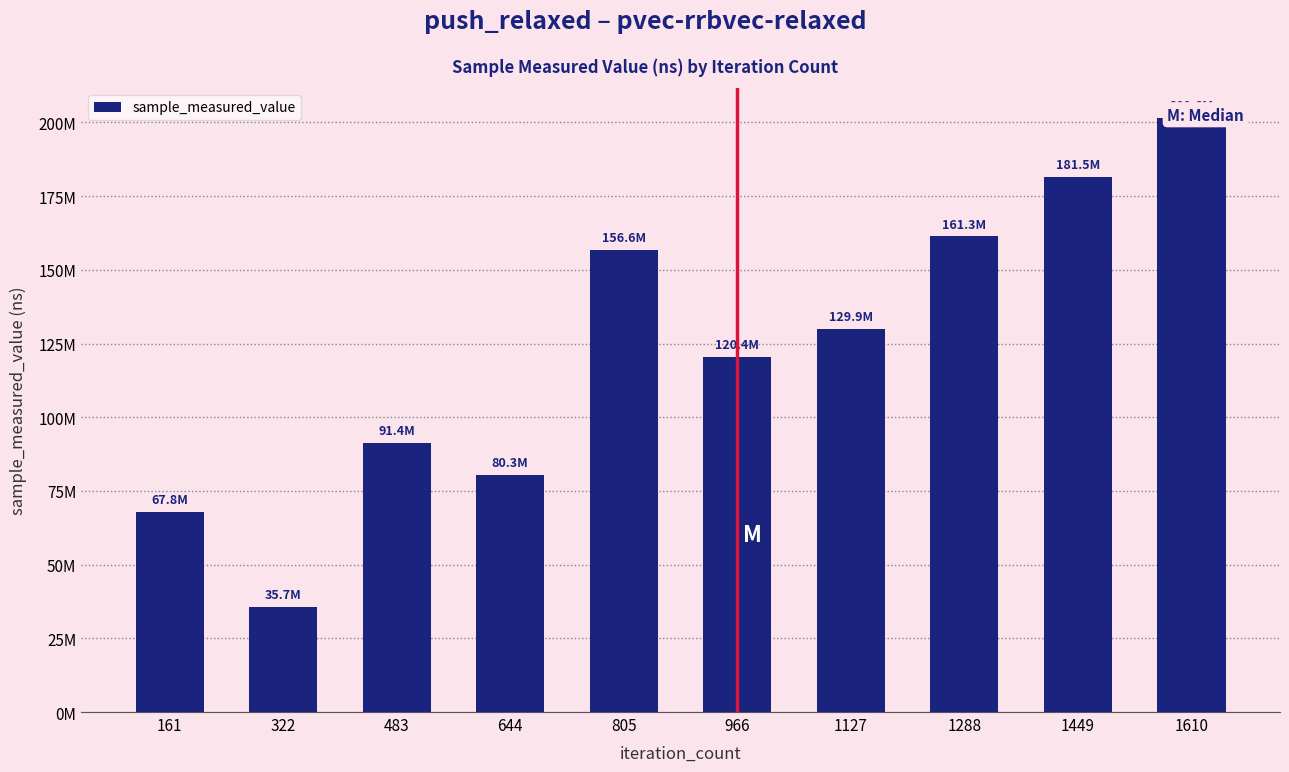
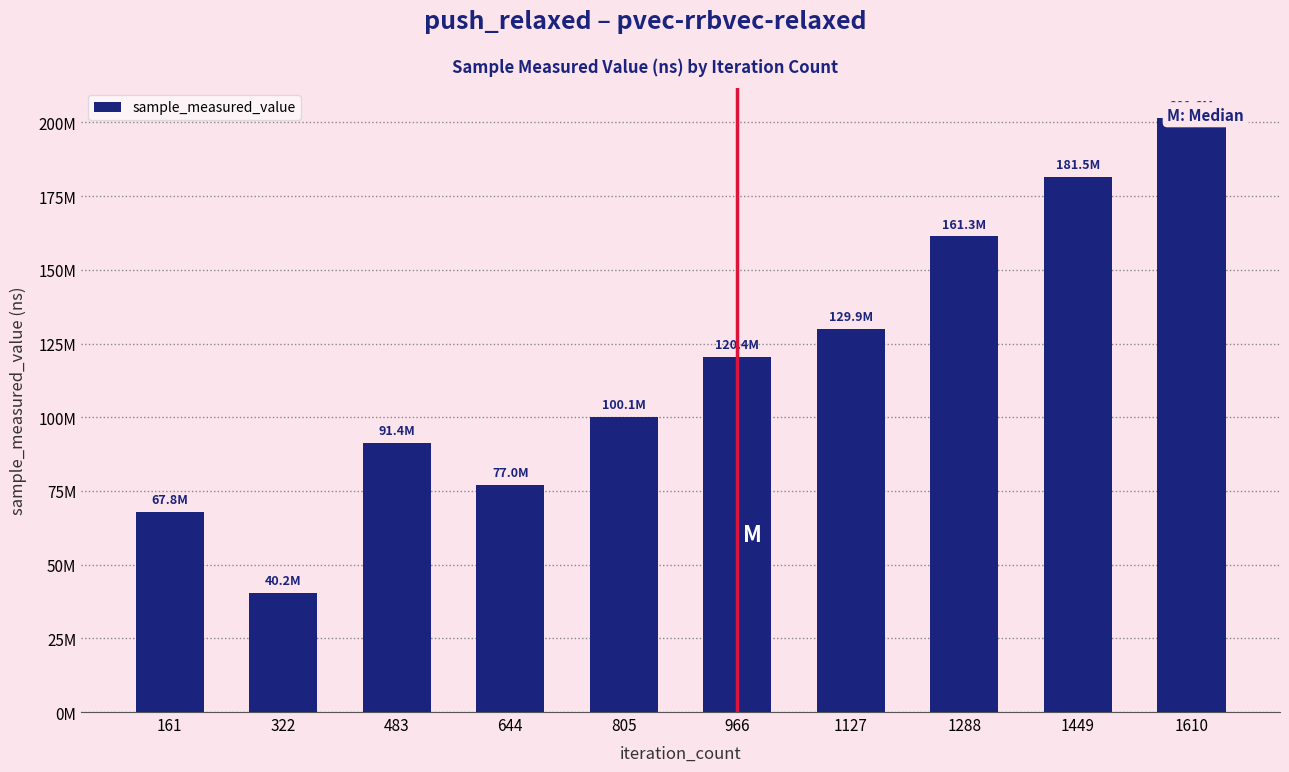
322: 35.7M -> 40.2M
644: 80.3M -> 77.0M
805: 156.6M -> 100.1M
